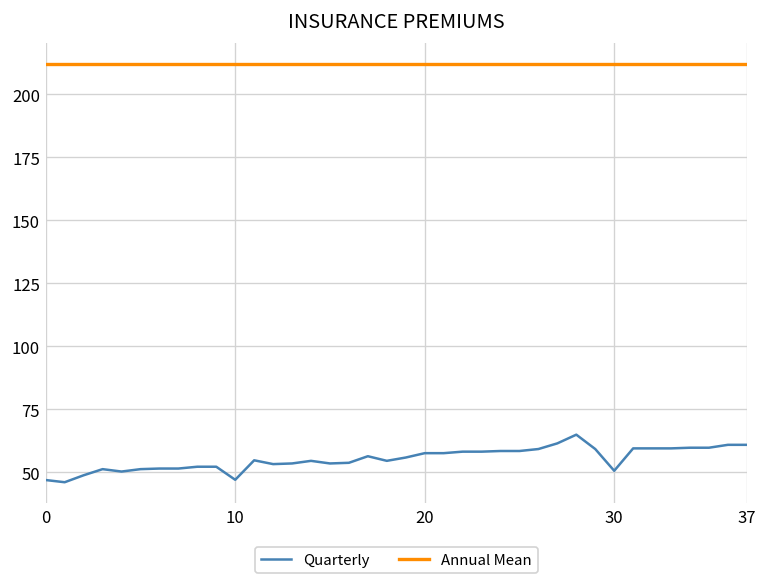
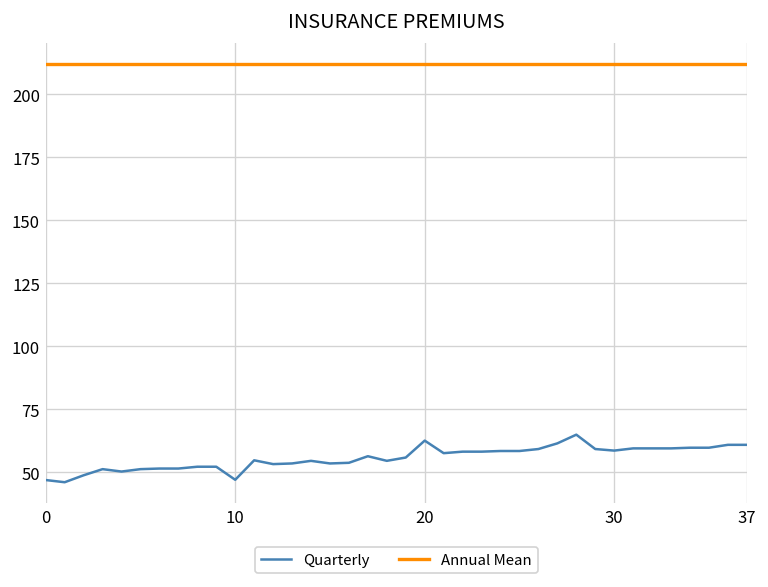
Quarterly, 20: 58 -> 63
Quarterly, 30: 51 -> 59
